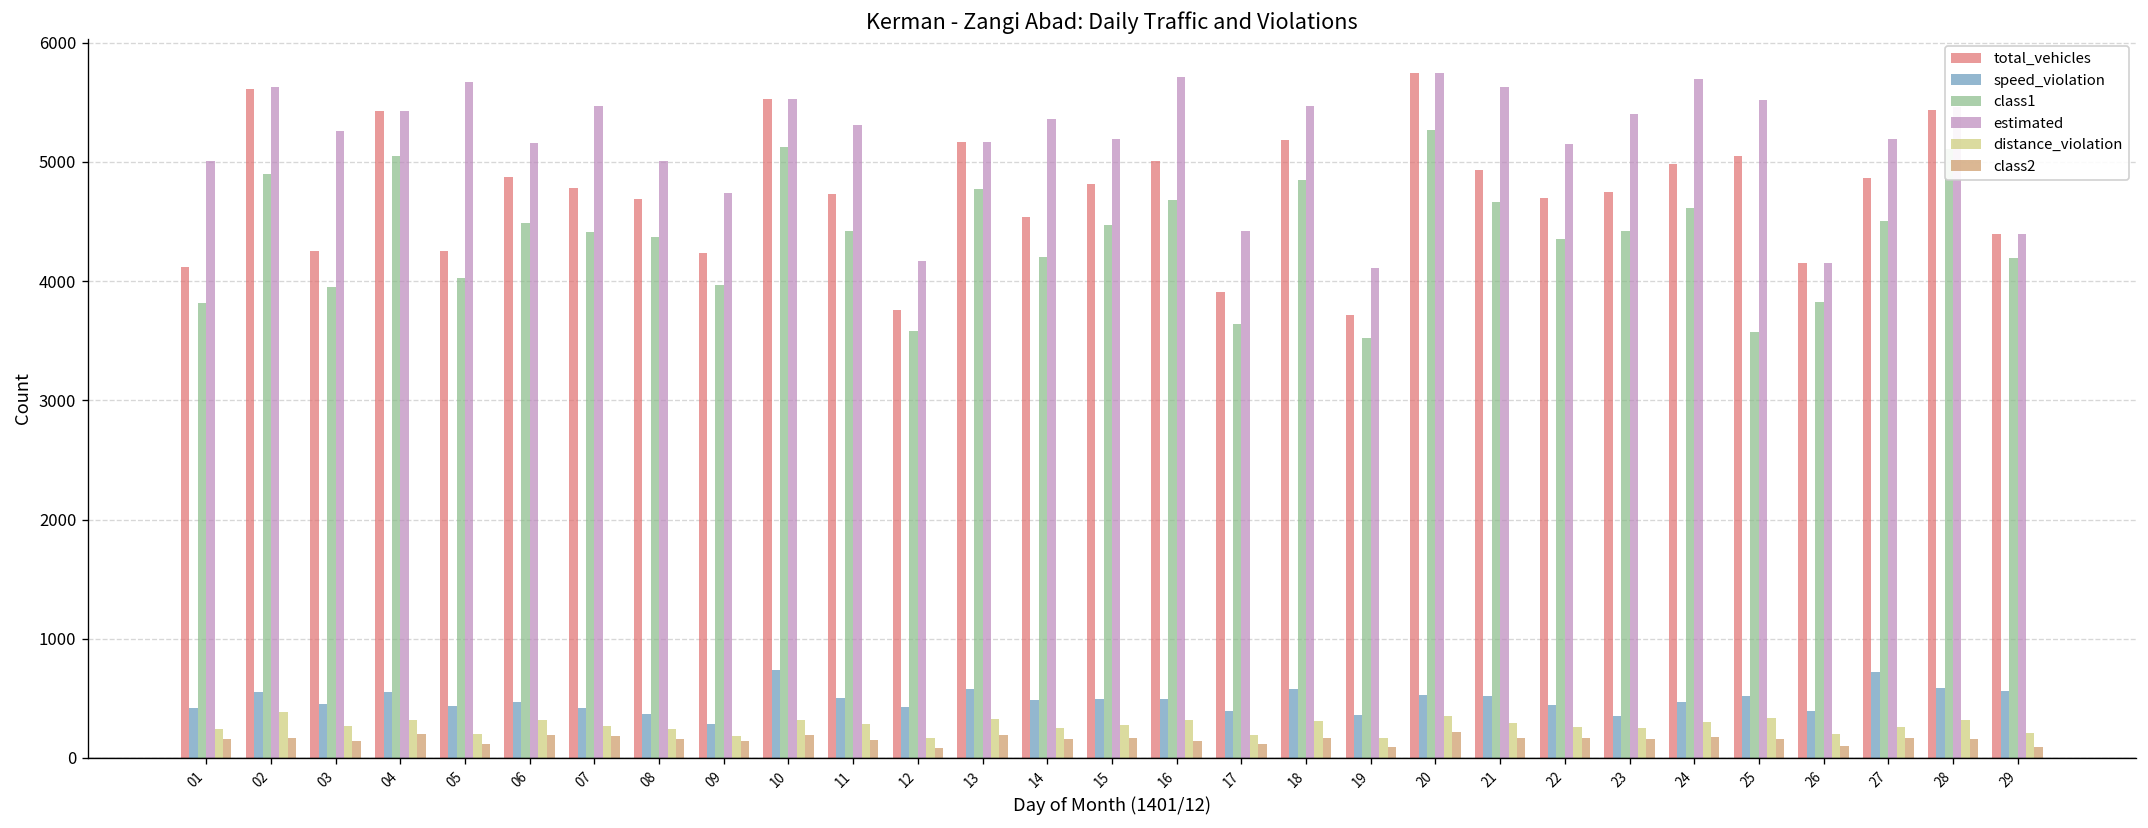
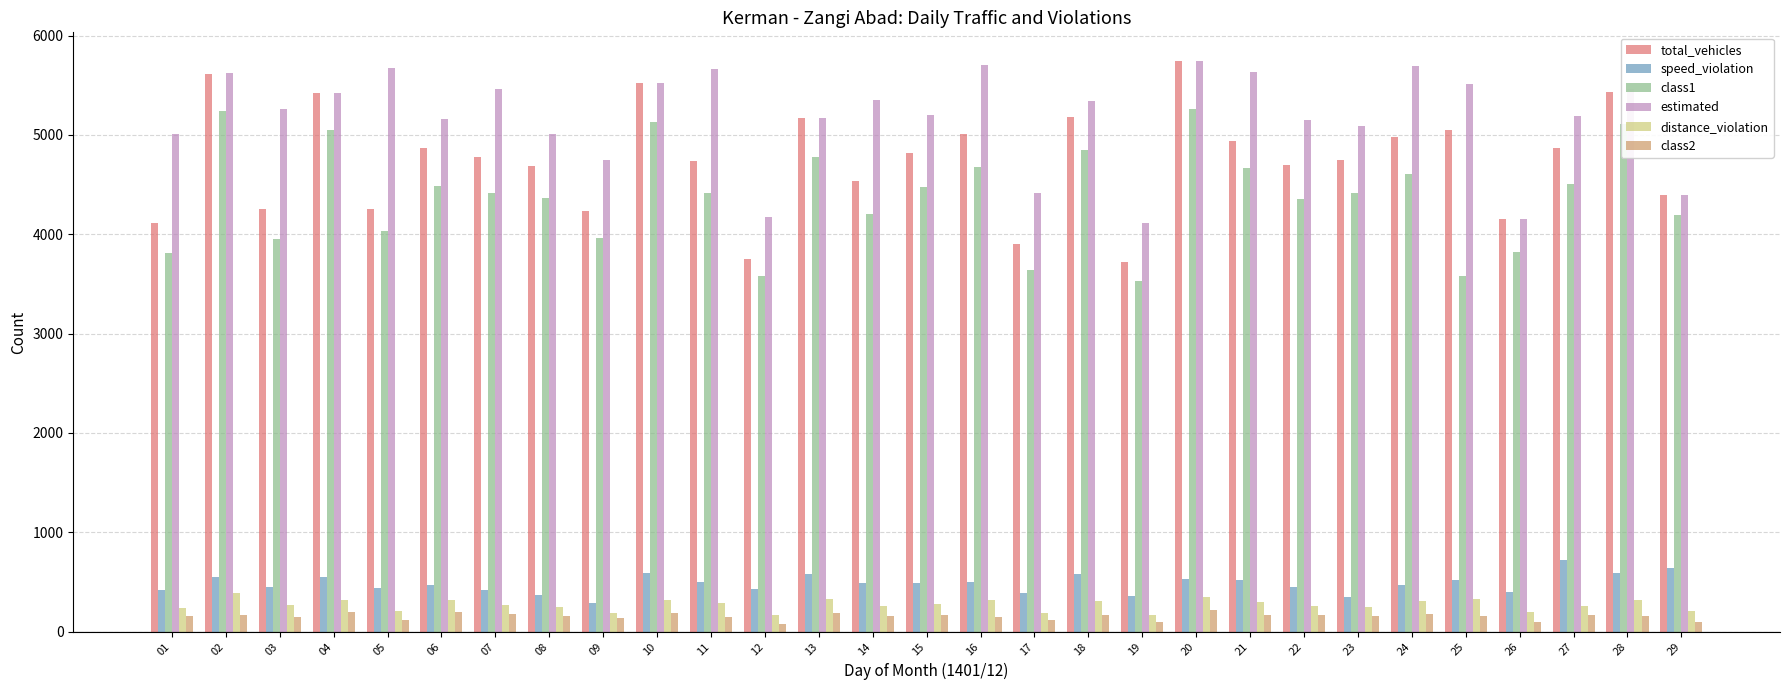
class1, 02: 4900 -> 5200
speed_violation, 10: 700 -> 600
estimated, 11: 5300 -> 5700
estimated, 18: 5500 -> 5300
estimated, 23: 5400 -> 5100
speed_violation, 29: 560 -> 640
